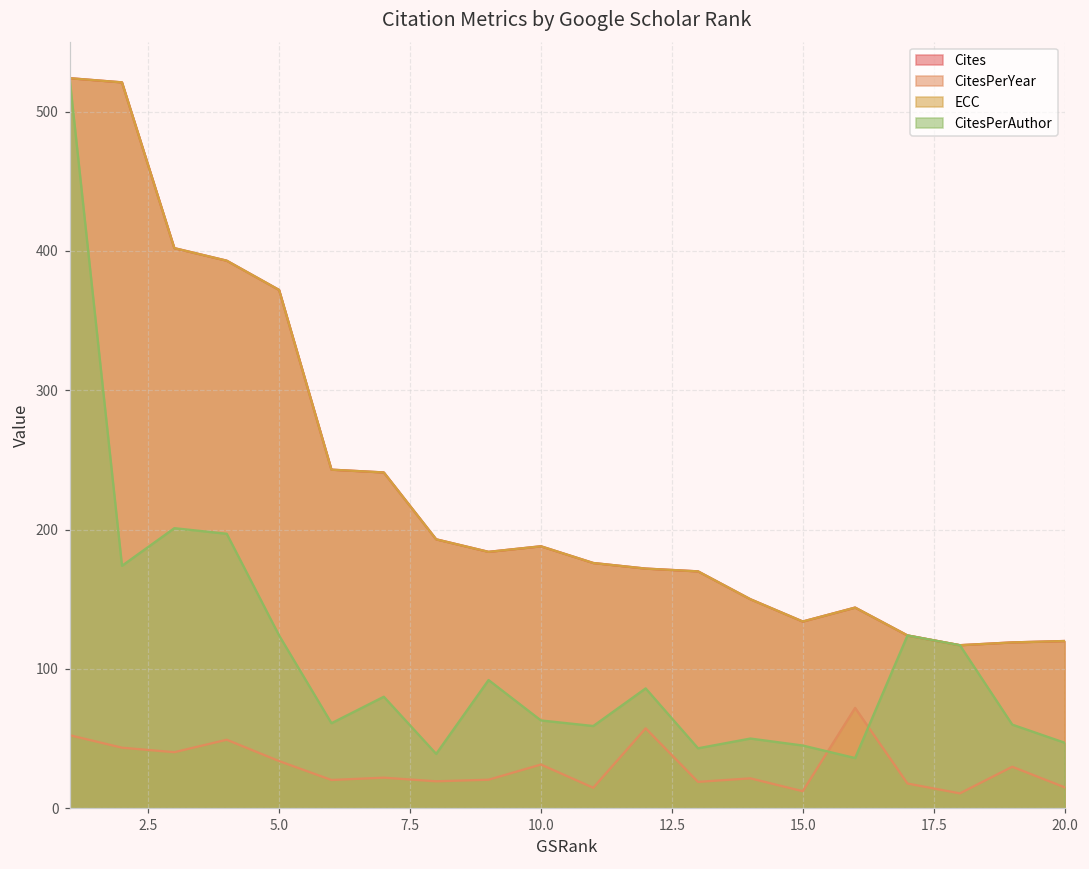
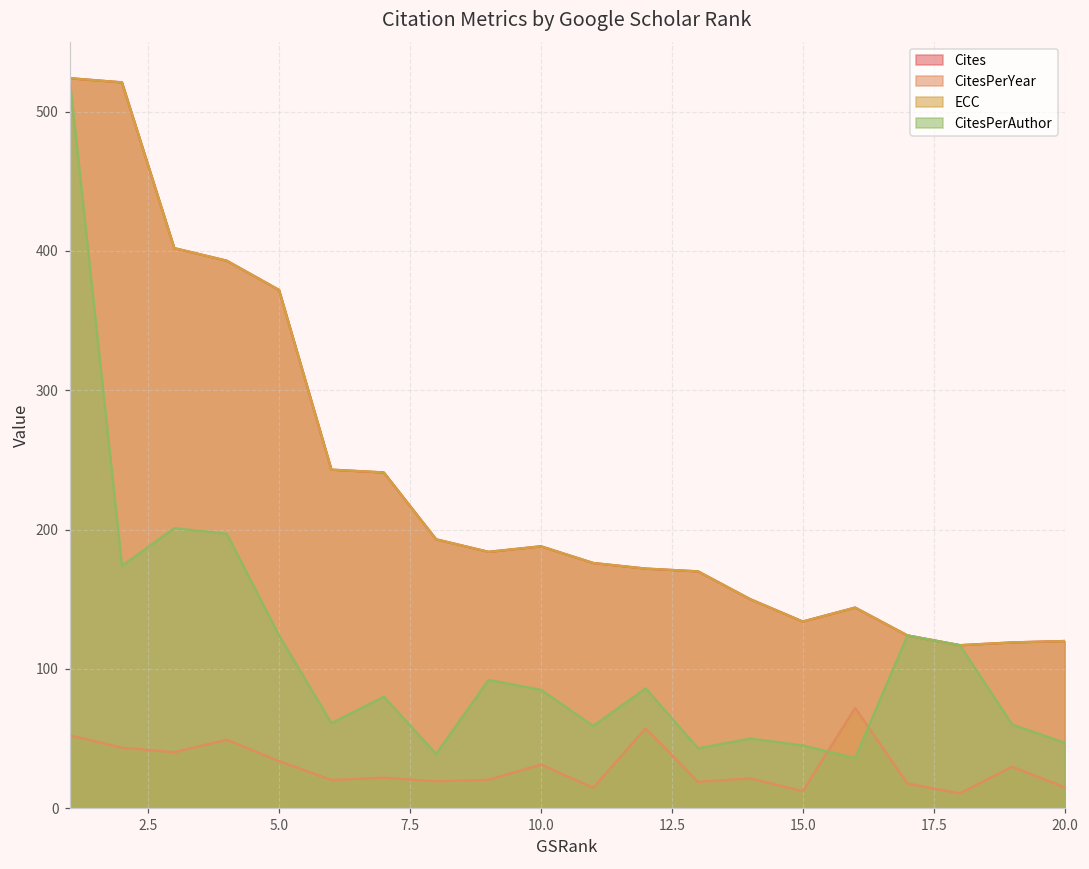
CitesPerAuthor, 10.0: 63 -> 85
